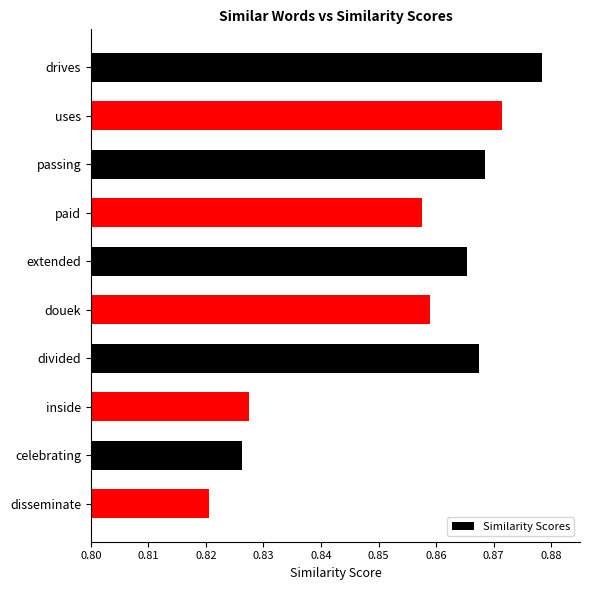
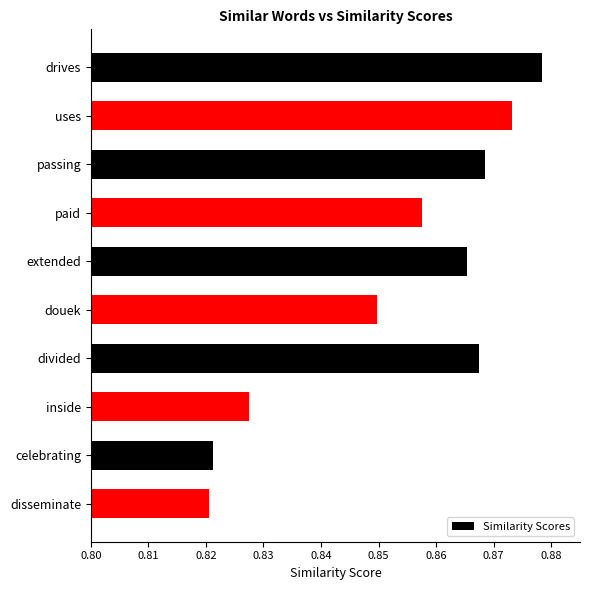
uses: 0.871 -> 0.873
douek: 0.859 -> 0.850
celebrating: 0.826 -> 0.821
